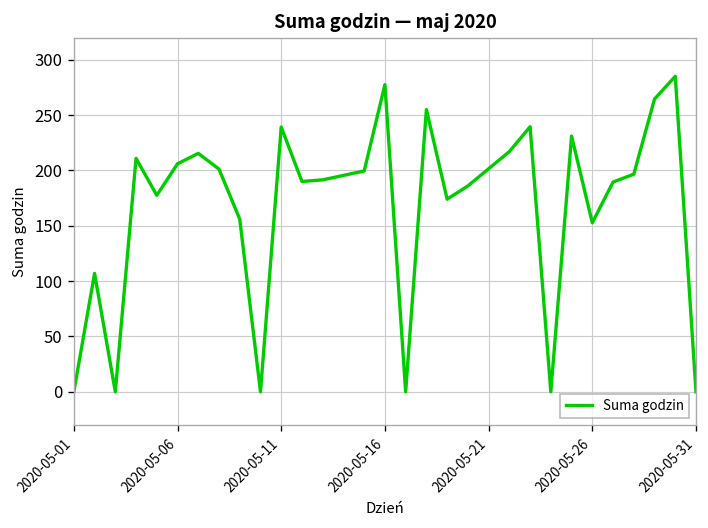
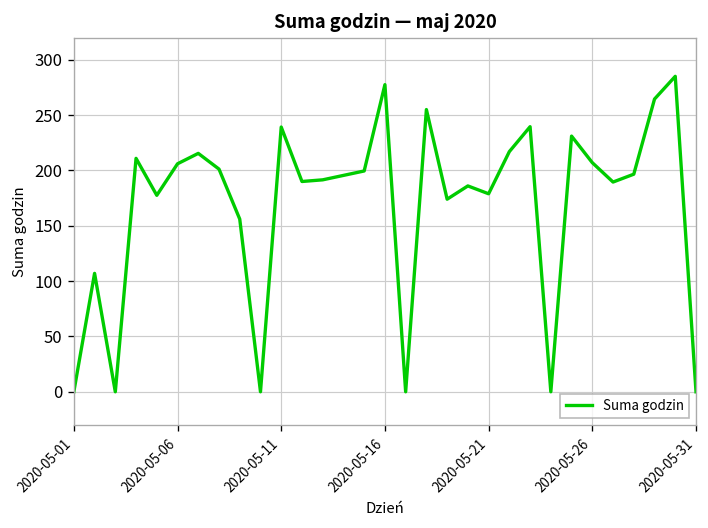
2020-05-21: 200 -> 180
2020-05-26: 150 -> 210
